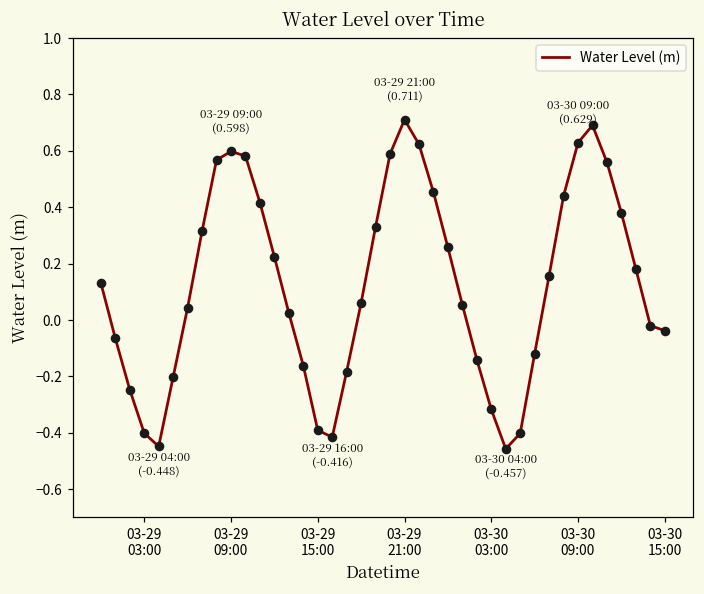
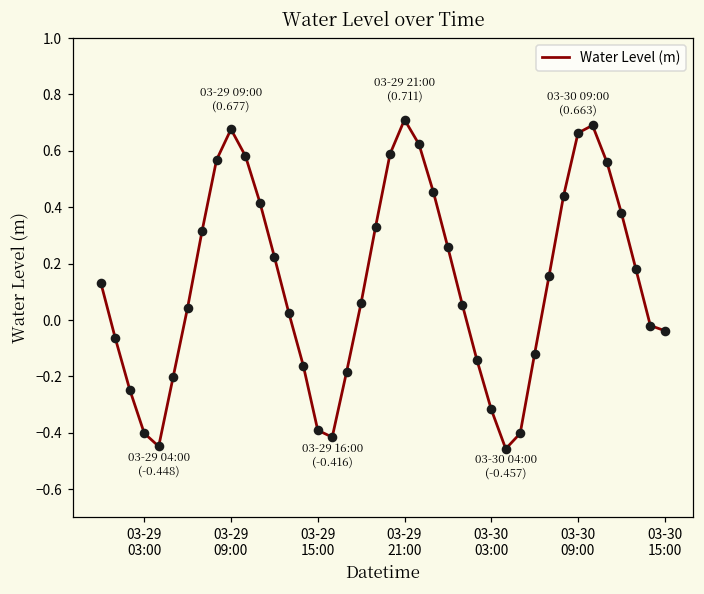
03-29 09:00: (0.598) -> (0.677)
03-30 09:00: (0.629) -> (0.663)
